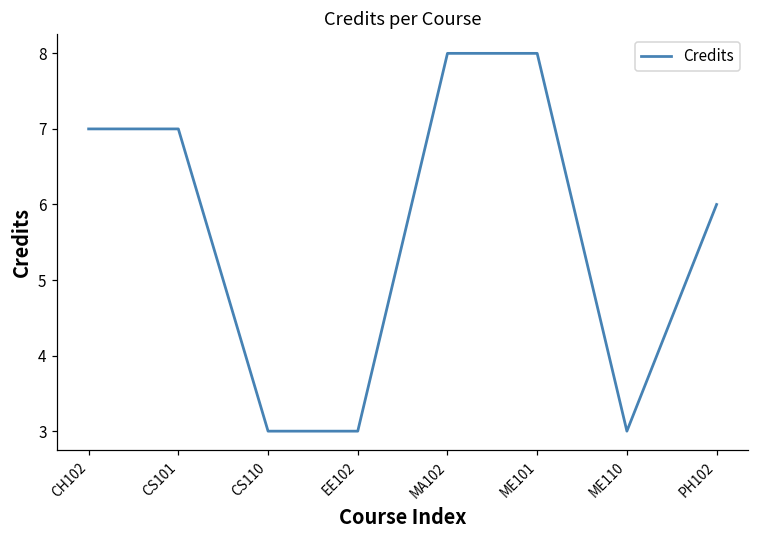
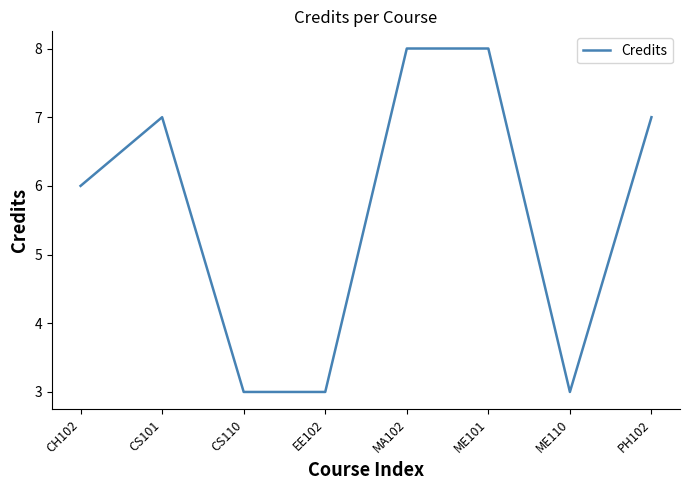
CH102: 7 -> 6
PH102: 6 -> 7
